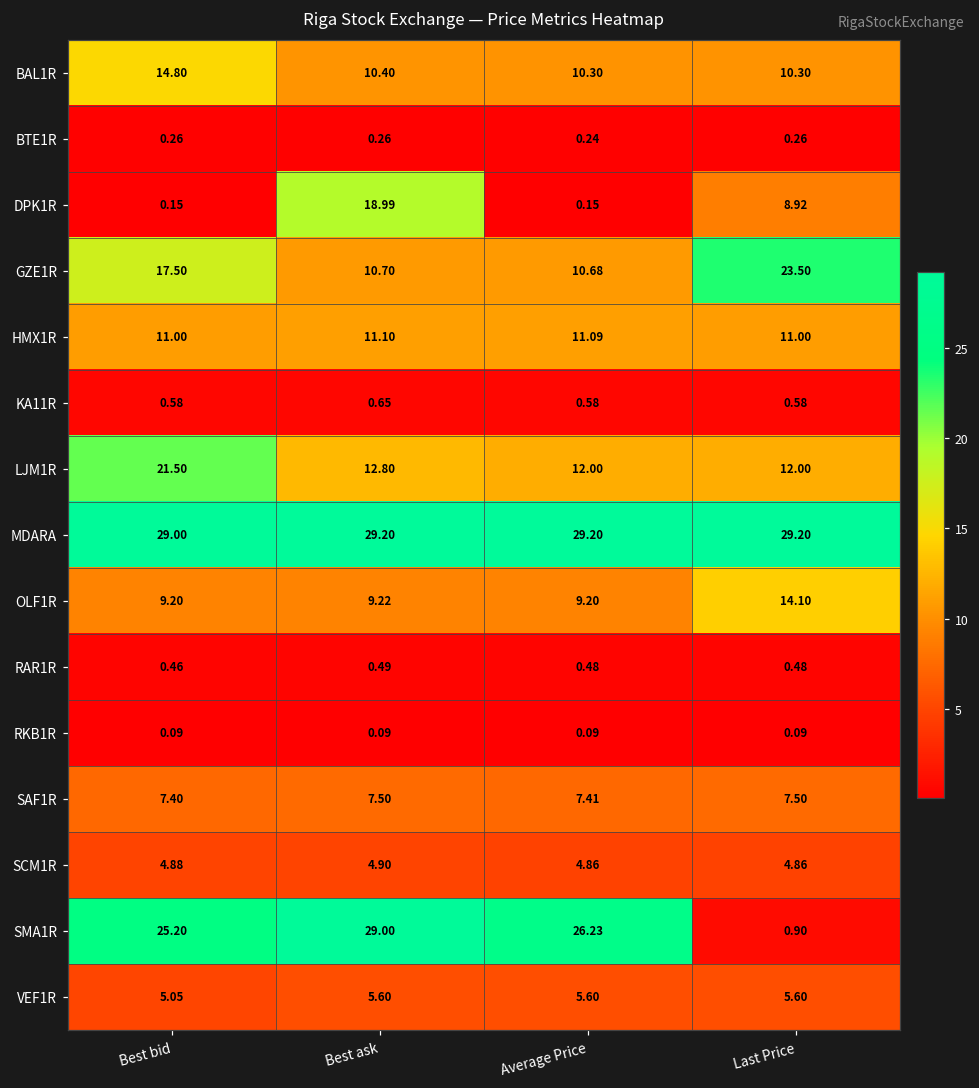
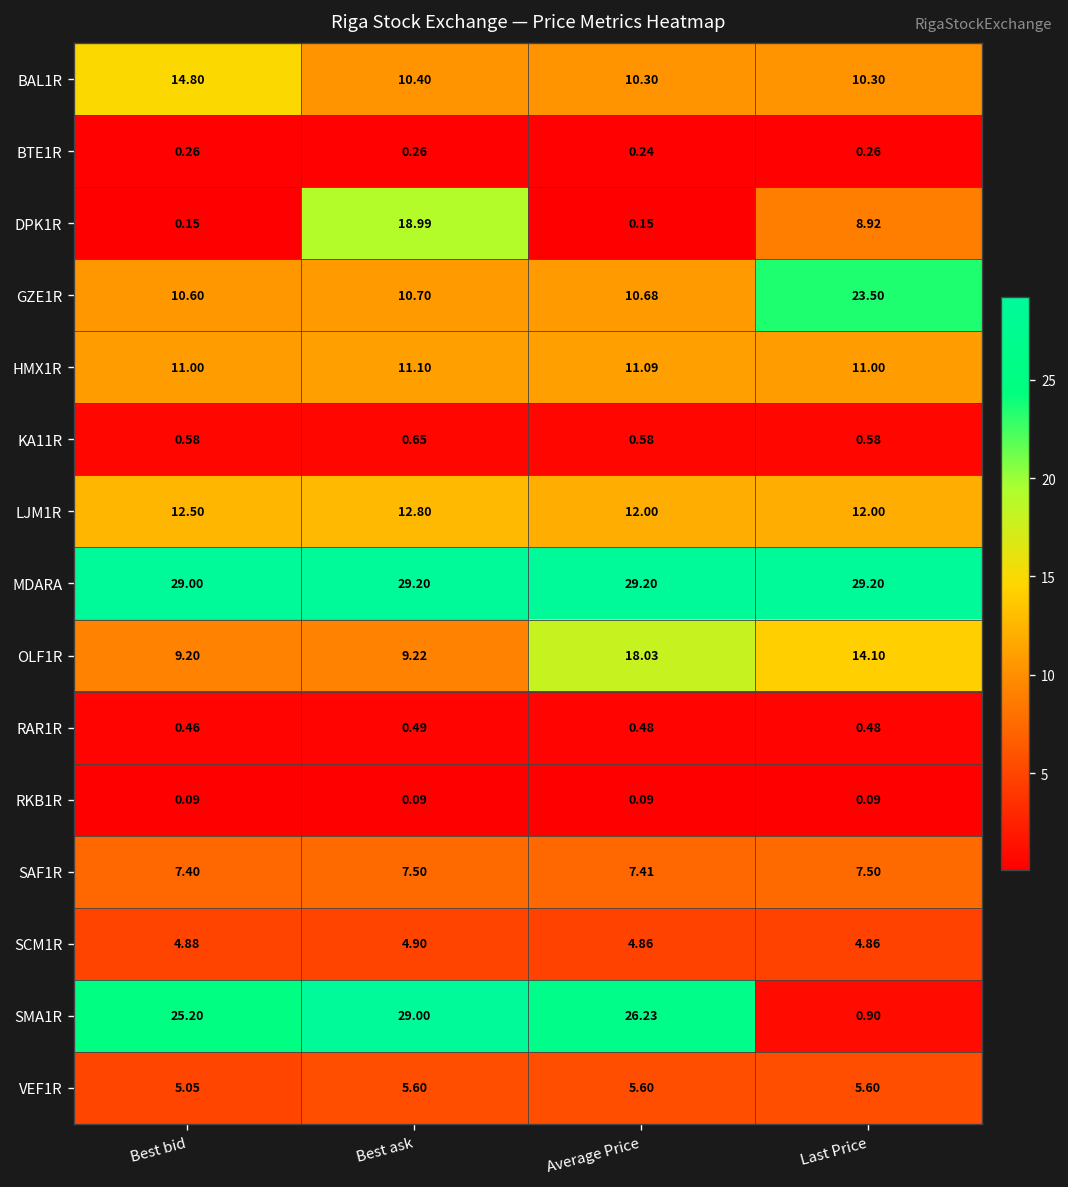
GZE1R, Best bid: 17.50 -> 10.60
LJM1R, Best bid: 21.50 -> 12.50
OLF1R, Average Price: 9.20 -> 18.03
